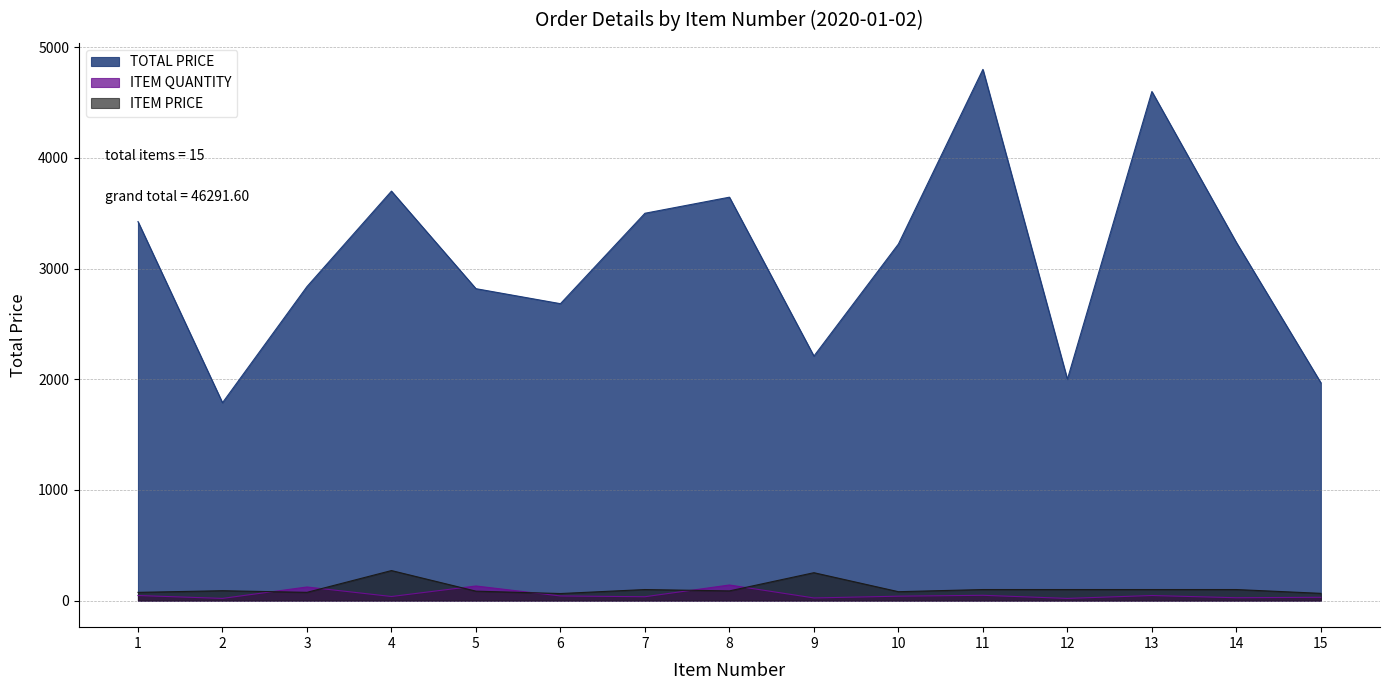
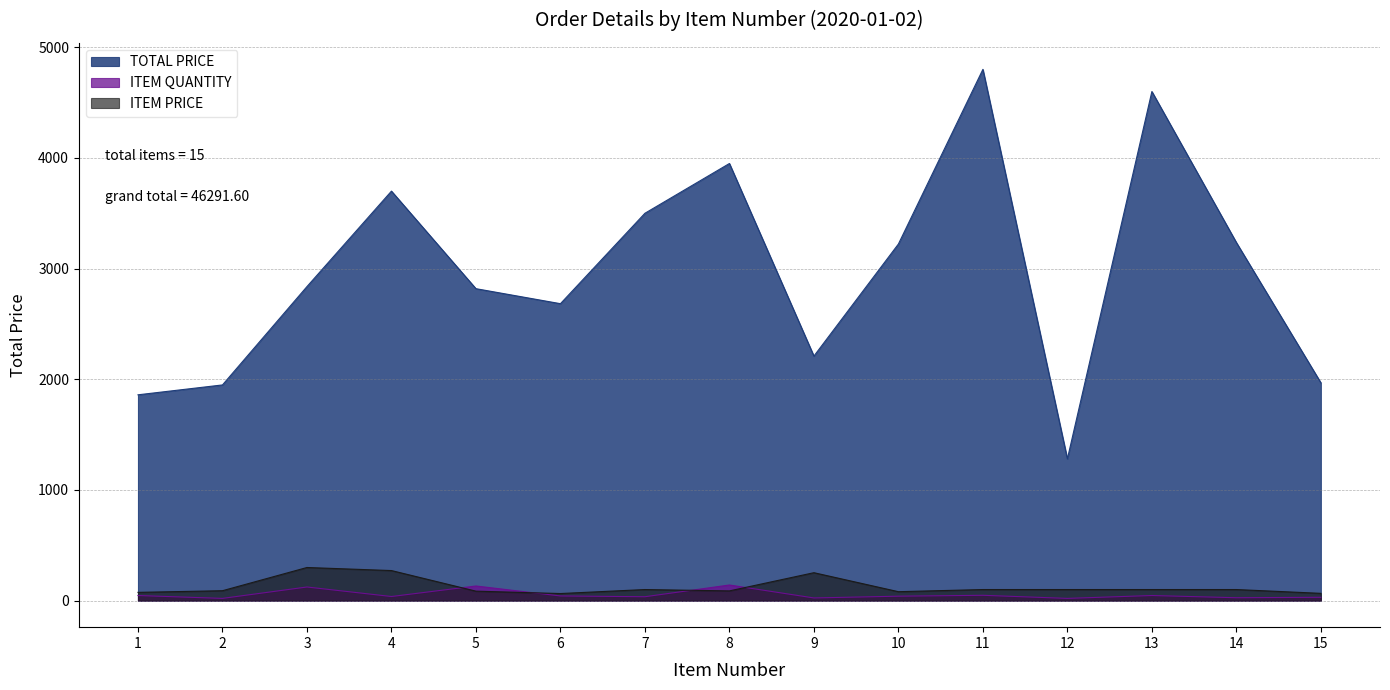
TOTAL PRICE, 1: 3420 -> 1860
TOTAL PRICE, 2: 1790 -> 1950
ITEM PRICE, 3: 70 -> 300
TOTAL PRICE, 8: 3650 -> 3950
TOTAL PRICE, 12: 2000 -> 1280
